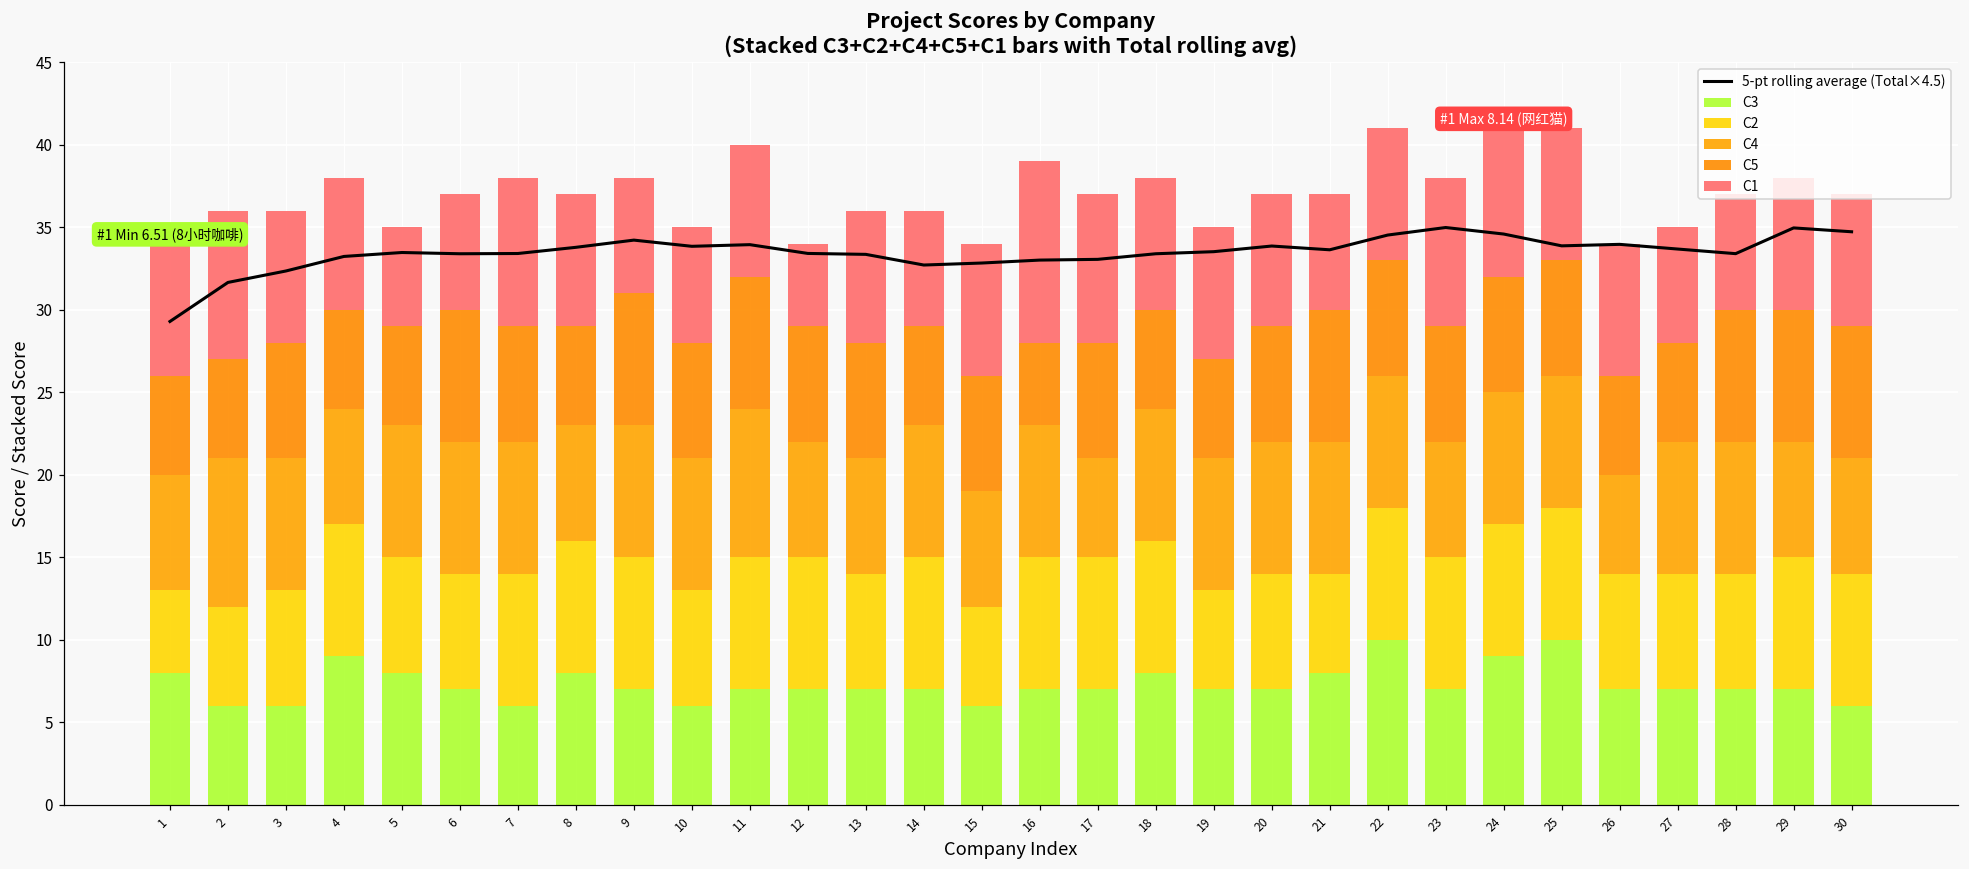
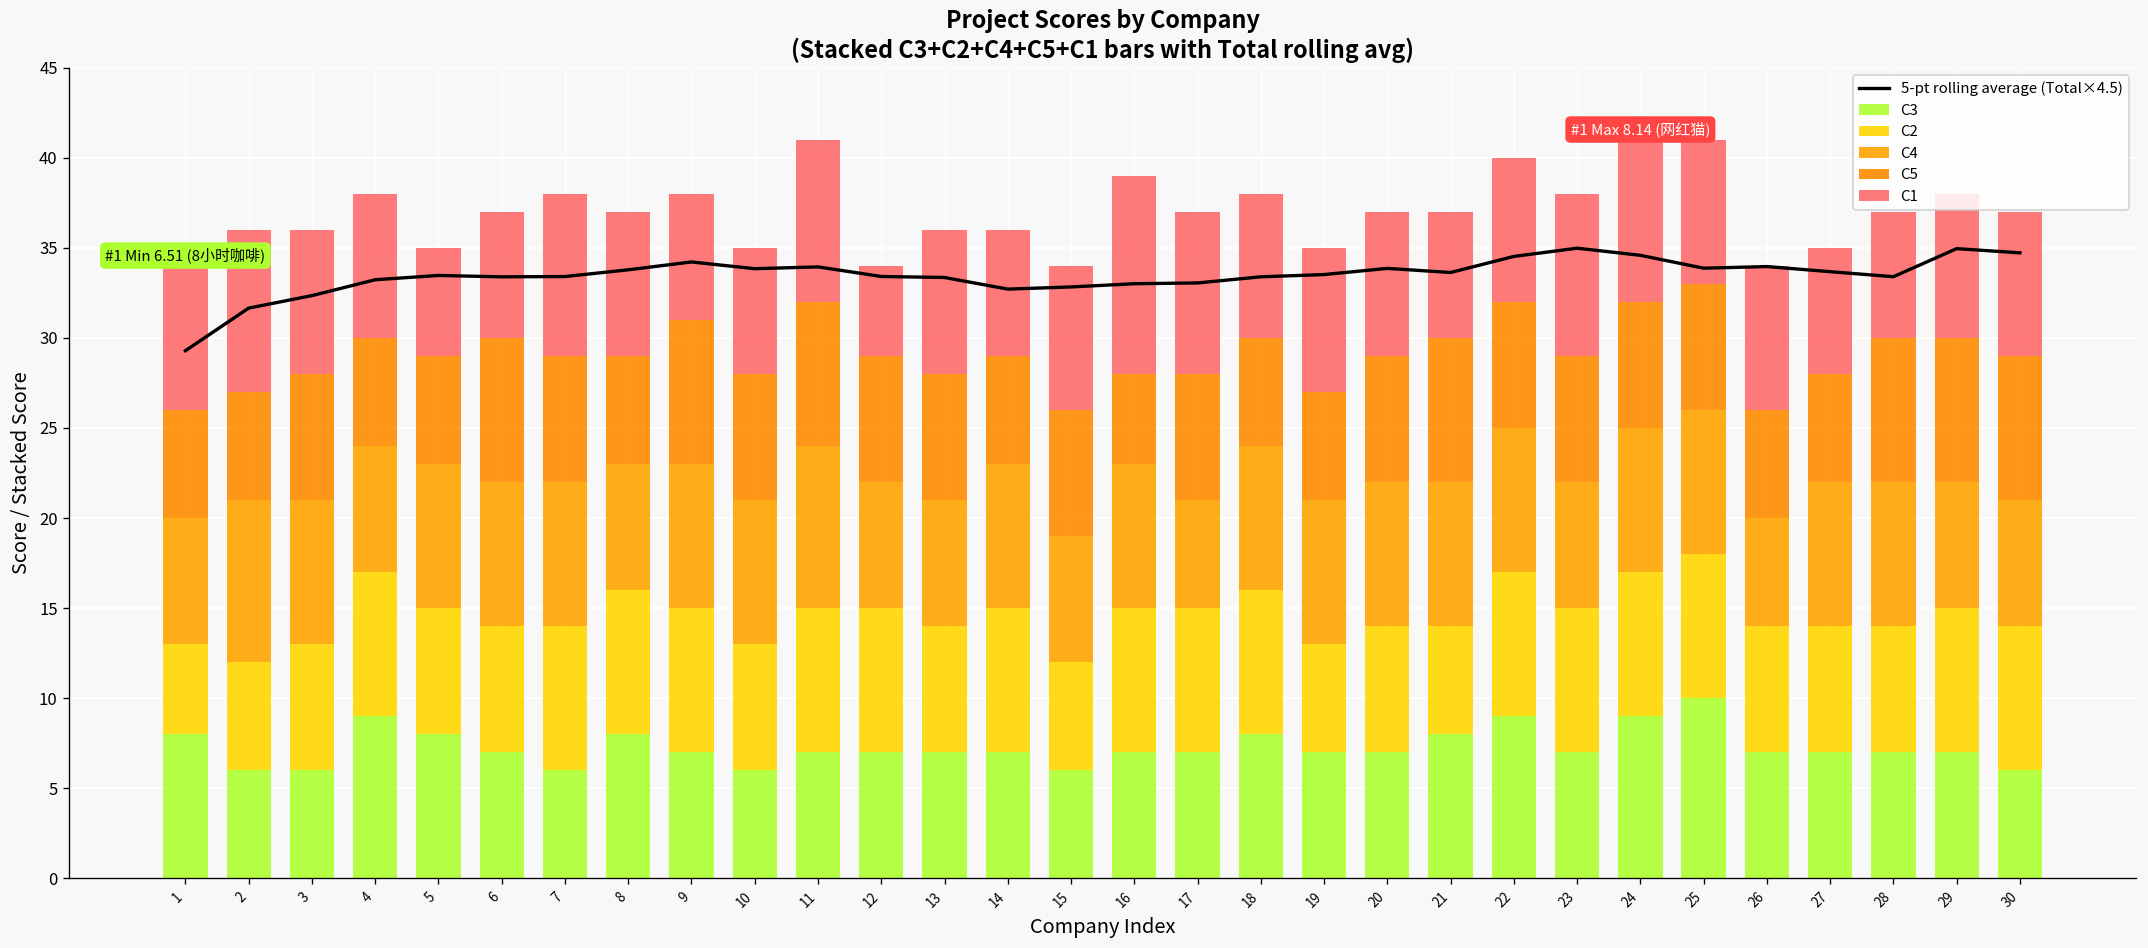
C1, 11: 8 -> 9
C3, 22: 10 -> 9
